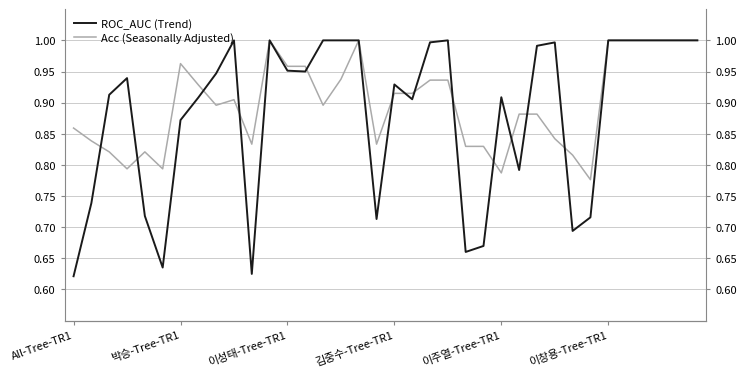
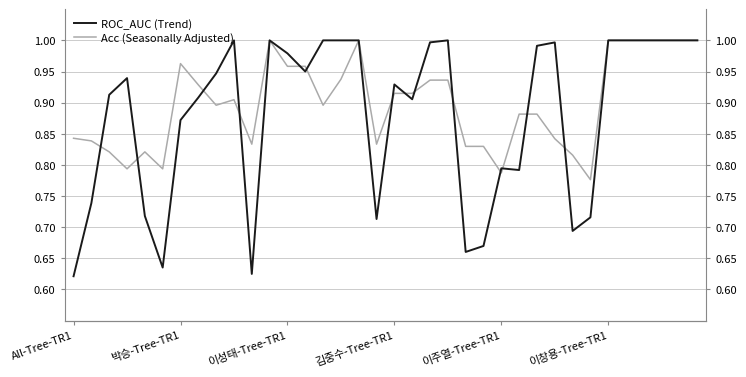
Acc (Seasonally Adjusted), All-Tree-TR1: 0.86 -> 0.84
ROC_AUC (Trend), 이성태-Tree-TR1: 0.95 -> 0.98
ROC_AUC (Trend), 이주열-Tree-TR1: 0.91 -> 0.79
